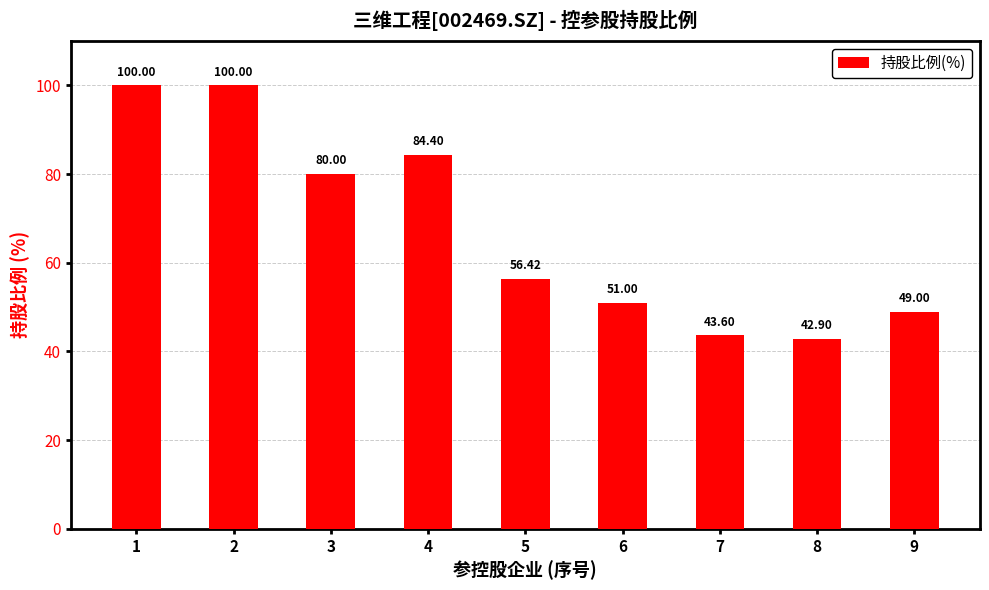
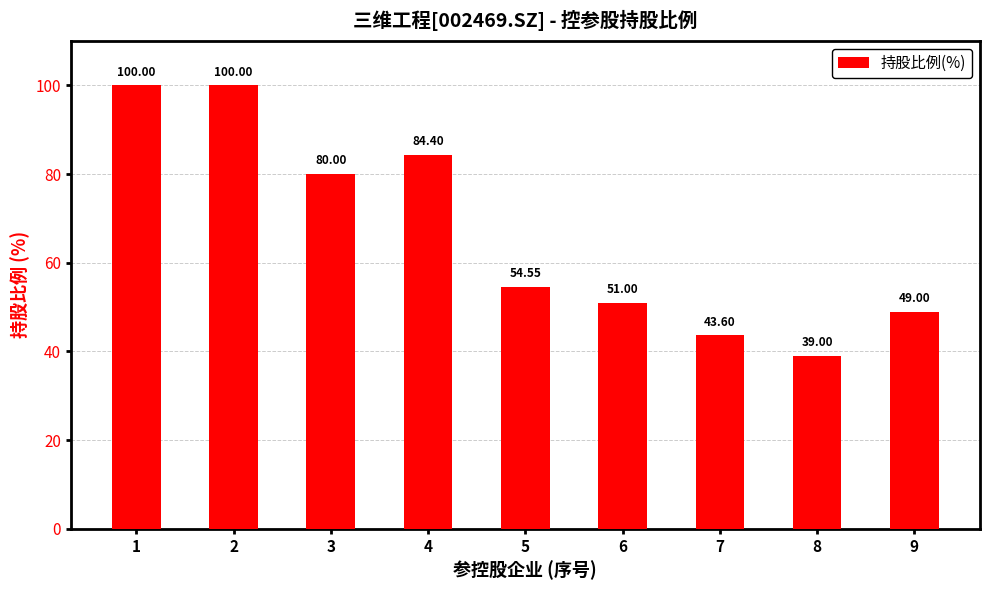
5: 56.42 -> 54.55
8: 42.90 -> 39.00
